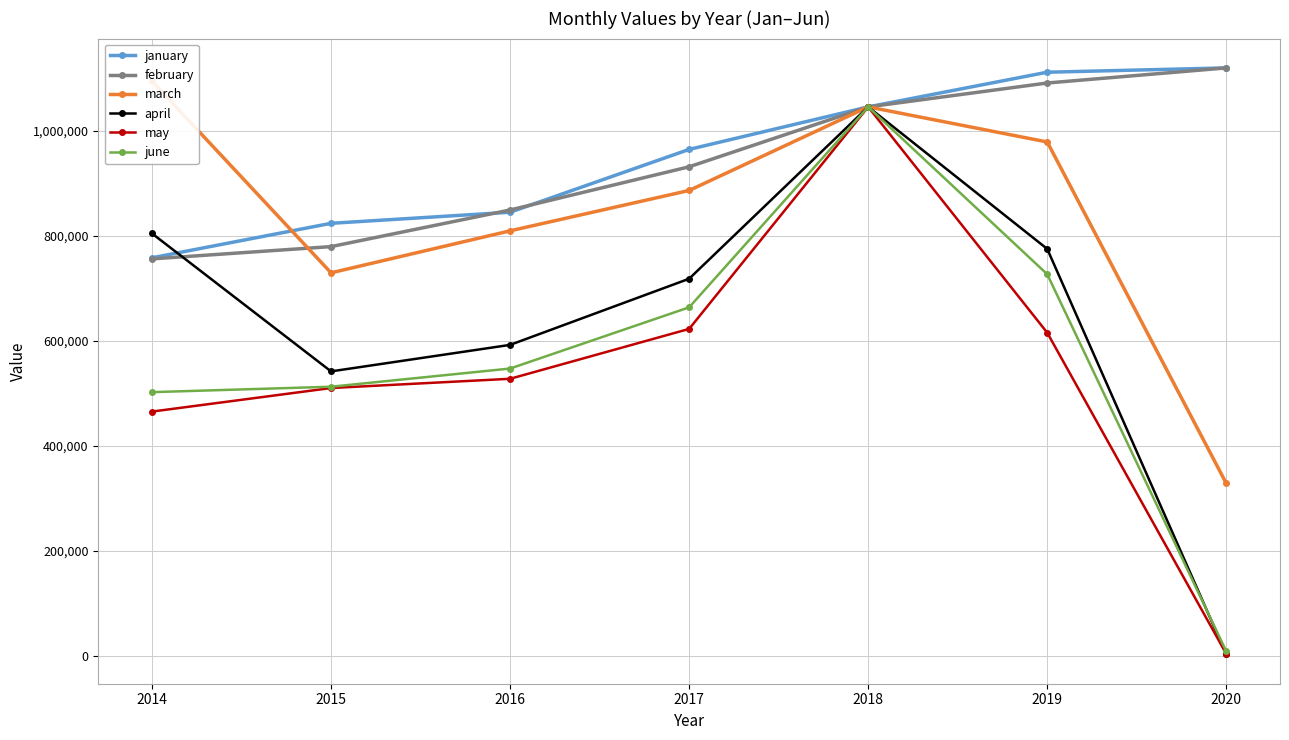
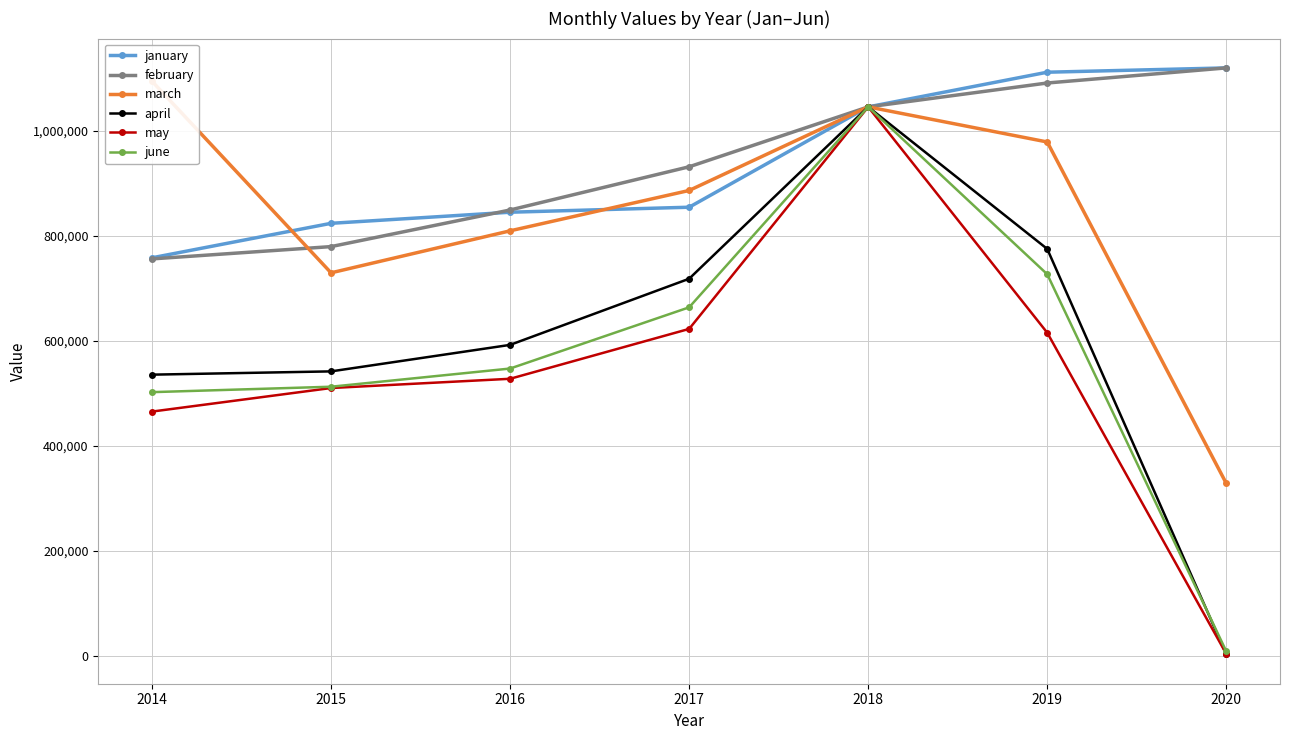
april, 2014: 800,000 -> 540,000
january, 2017: 960,000 -> 850,000
